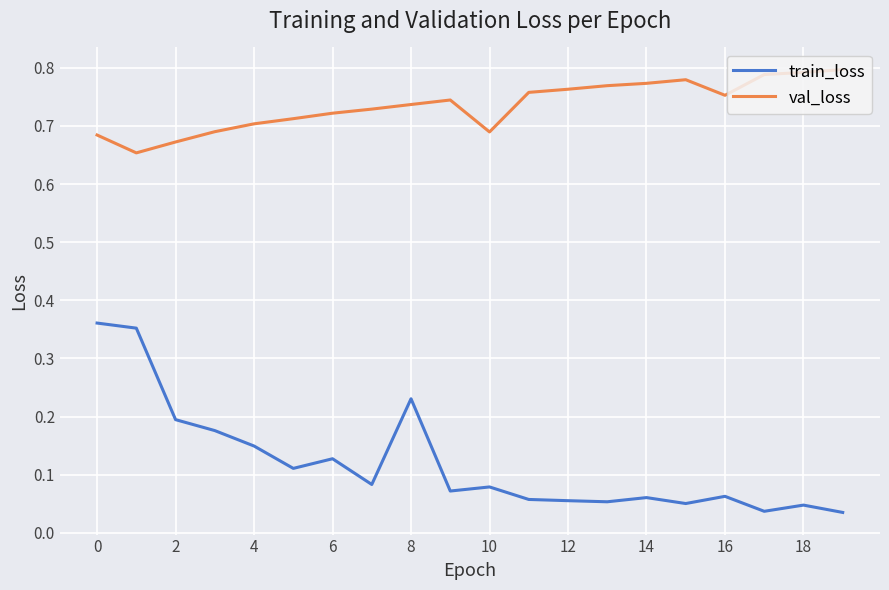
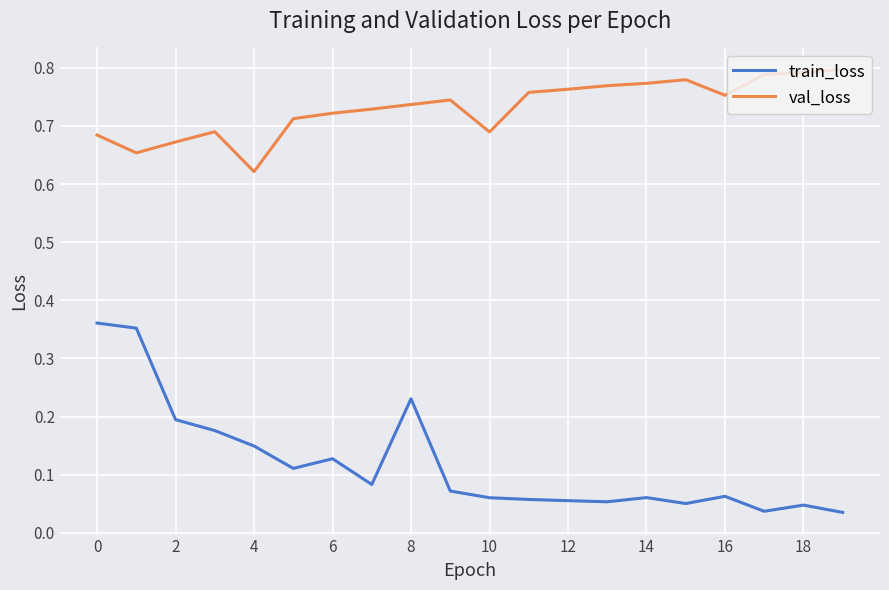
val_loss, 4: 0.70 -> 0.62
train_loss, 10: 0.08 -> 0.06
